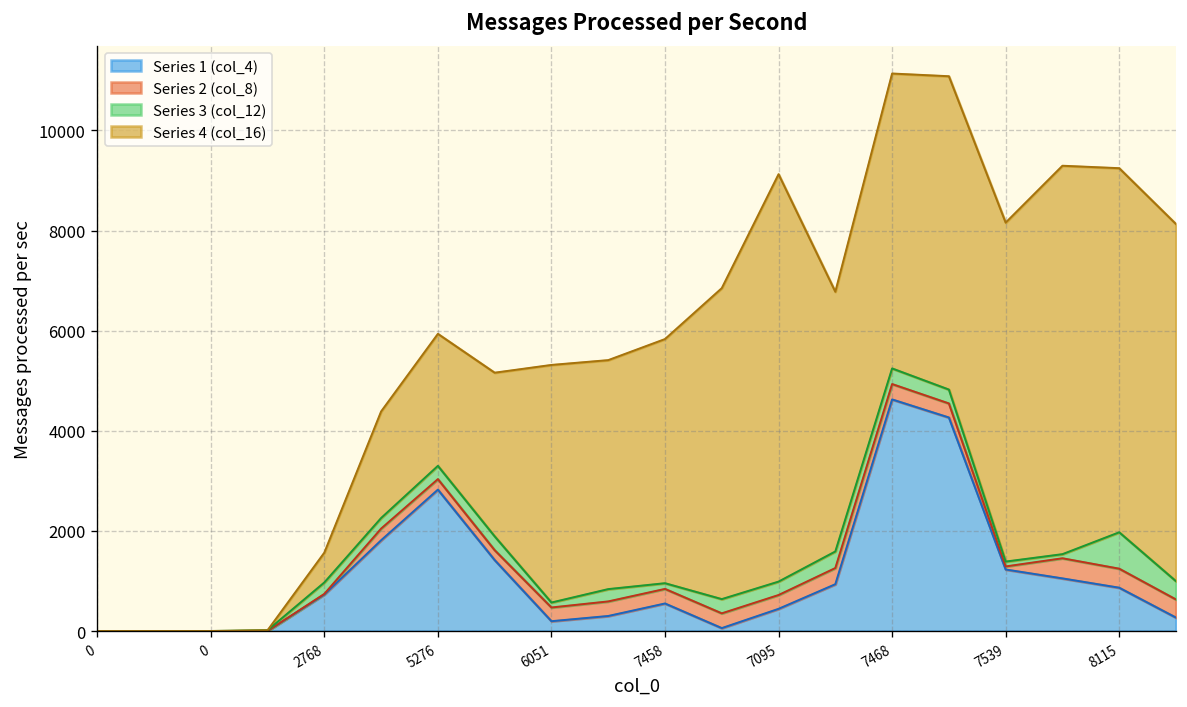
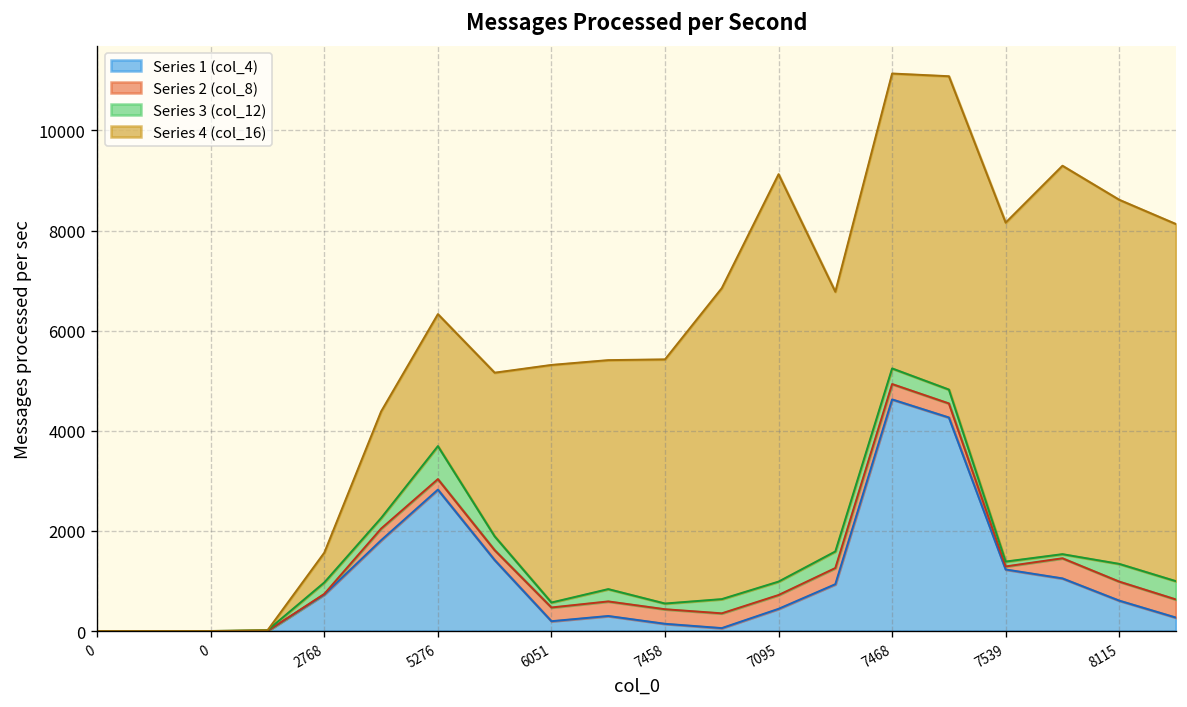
Series 3 (col_12), 5276: 300 -> 700
Series 1 (col_4), 7458: 600 -> 100
Series 1 (col_4), 8115: 900 -> 600
Series 3 (col_12), 8115: 700 -> 400
